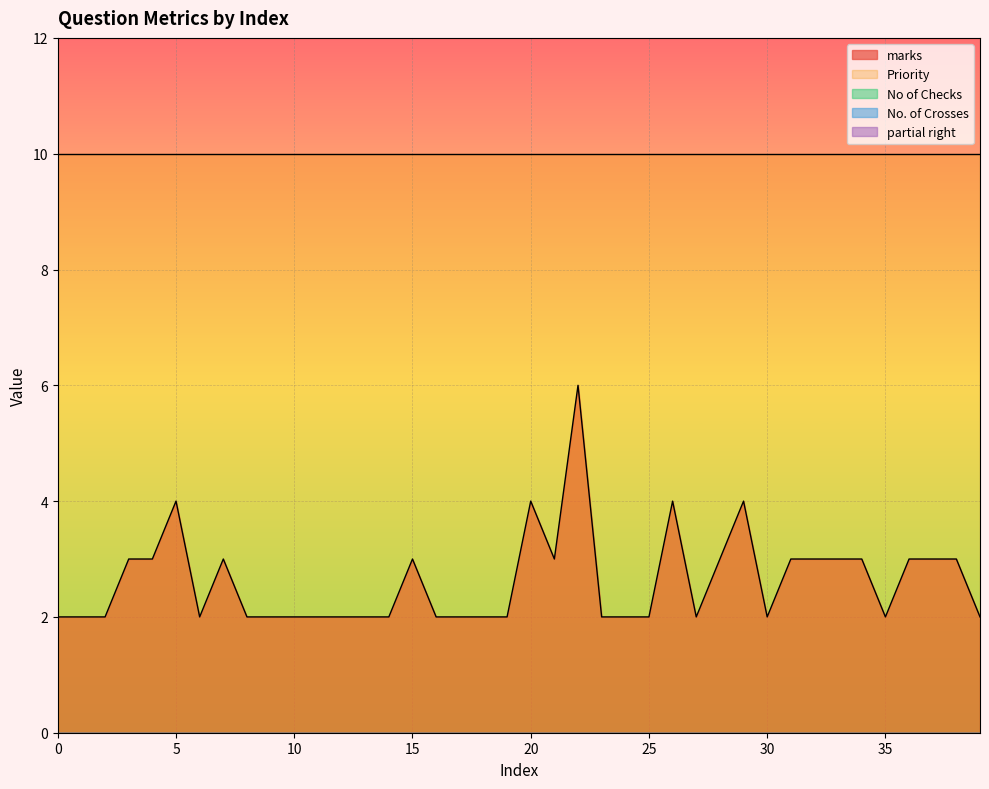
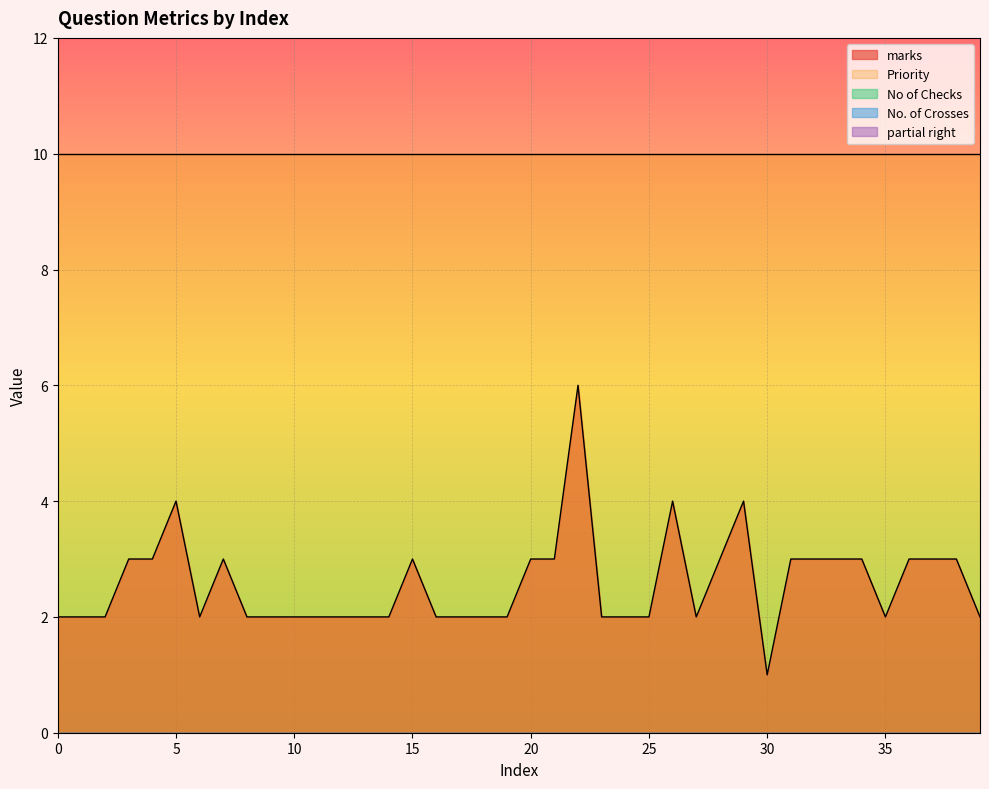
marks, 20: 4 -> 3
marks, 30: 2 -> 1
